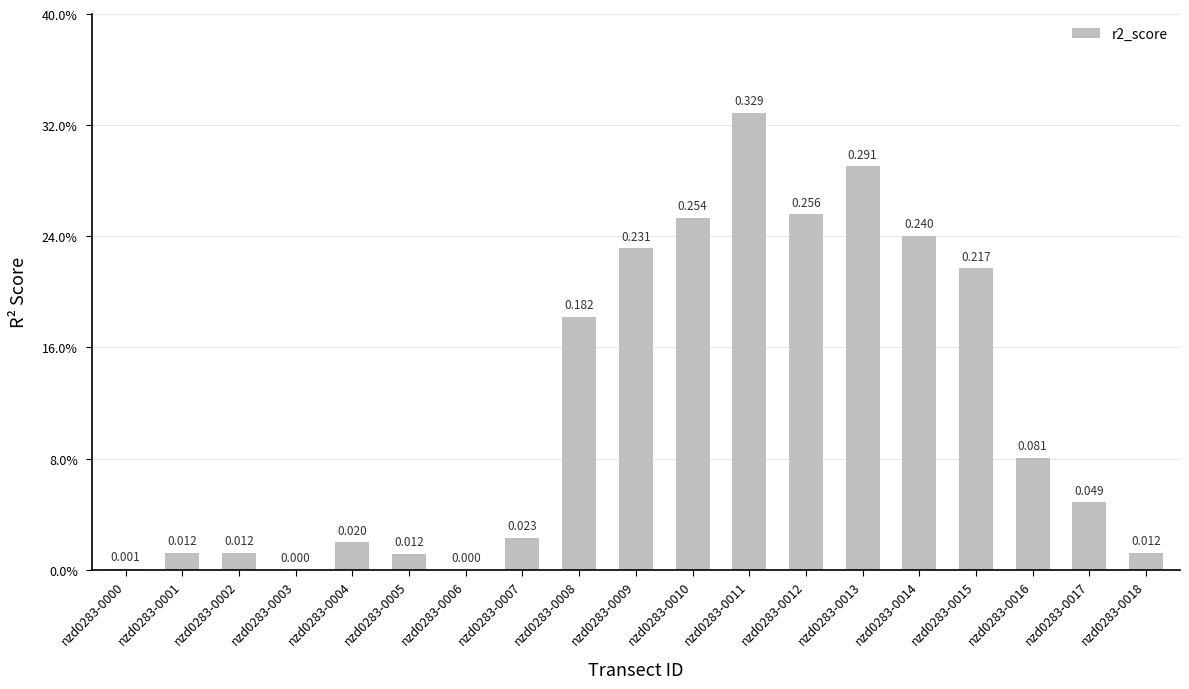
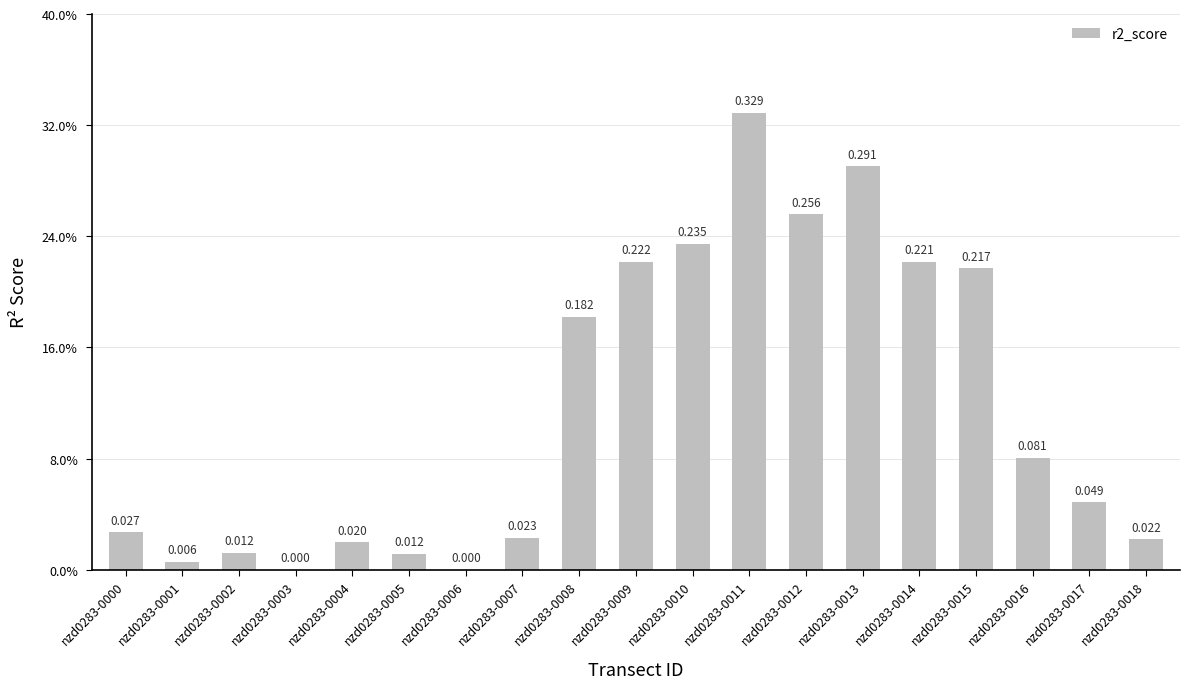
nzd0283-0000: 0.001 -> 0.027
nzd0283-0001: 0.012 -> 0.006
nzd0283-0009: 0.231 -> 0.222
nzd0283-0010: 0.254 -> 0.235
nzd0283-0014: 0.240 -> 0.221
nzd0283-0018: 0.012 -> 0.022
